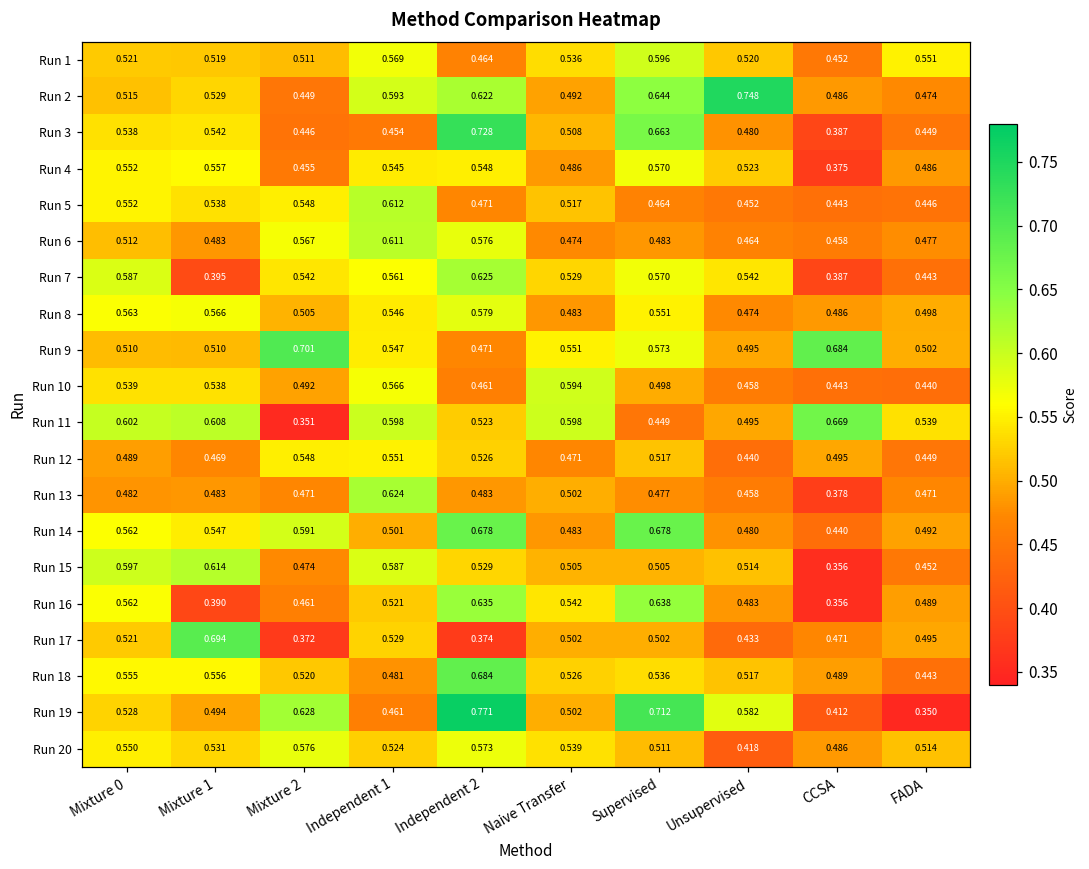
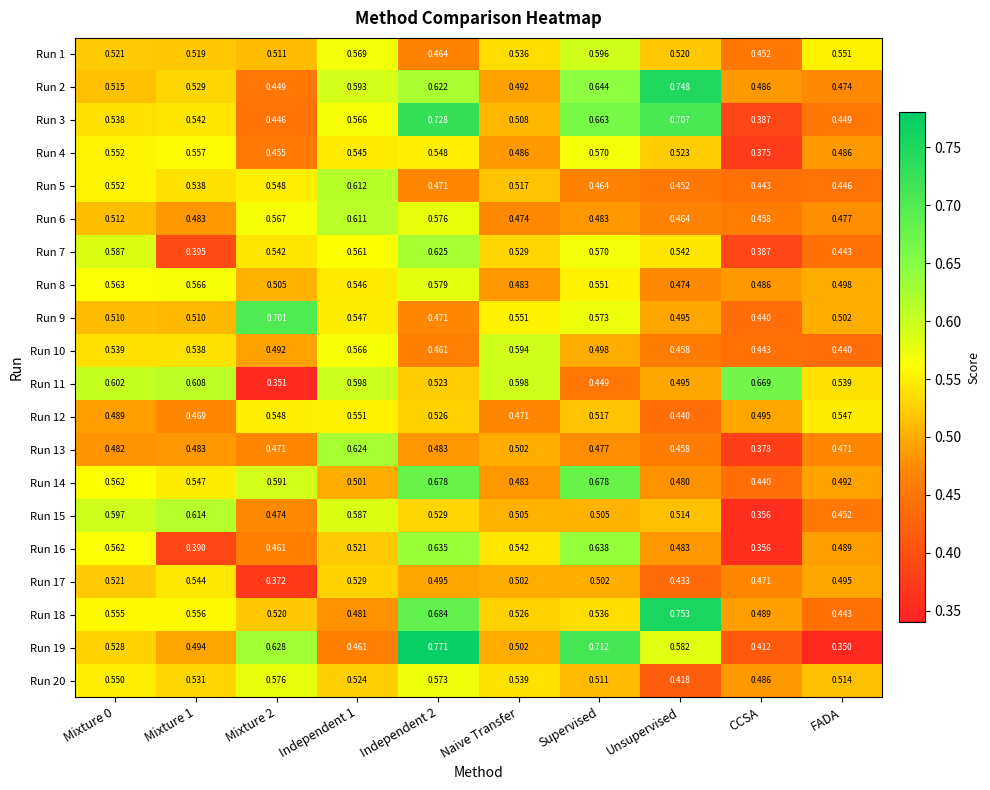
Run 3, Independent 1: 0.454 -> 0.566
Run 3, Unsupervised: 0.480 -> 0.707
Run 9, CCSA: 0.684 -> 0.440
Run 12, FADA: 0.449 -> 0.547
Run 17, Mixture 1: 0.694 -> 0.544
Run 17, Independent 2: 0.374 -> 0.495
Run 18, Unsupervised: 0.517 -> 0.753
